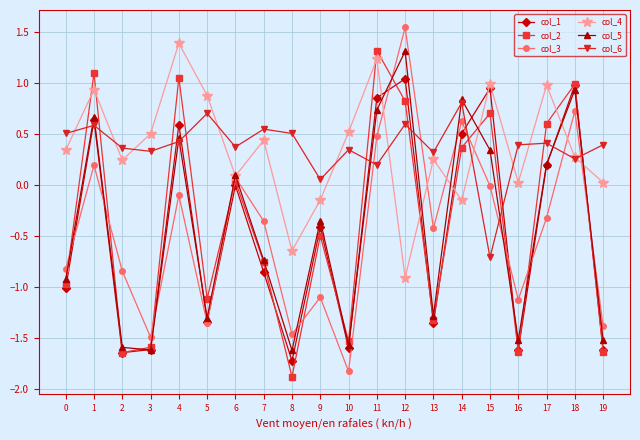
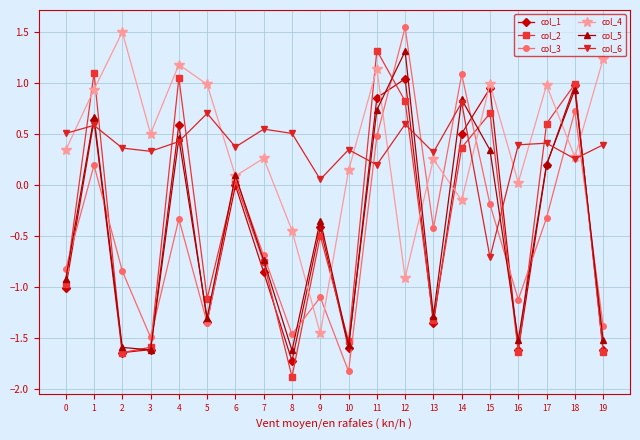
col_4, 2: 0.25 -> 1.50
col_3, 4: -0.10 -> -0.33
col_4, 4: 1.39 -> 1.18
col_4, 5: 0.88 -> 0.99
col_3, 7: -0.35 -> -0.69
col_4, 7: 0.44 -> 0.26
col_4, 8: -0.64 -> -0.45
col_4, 9: -0.15 -> -1.45
col_4, 10: 0.52 -> 0.14
col_4, 11: 1.24 -> 1.14
col_3, 14: 0.62 -> 1.09
col_3, 15: -0.01 -> -0.19
col_4, 19: 0.03 -> 1.24
